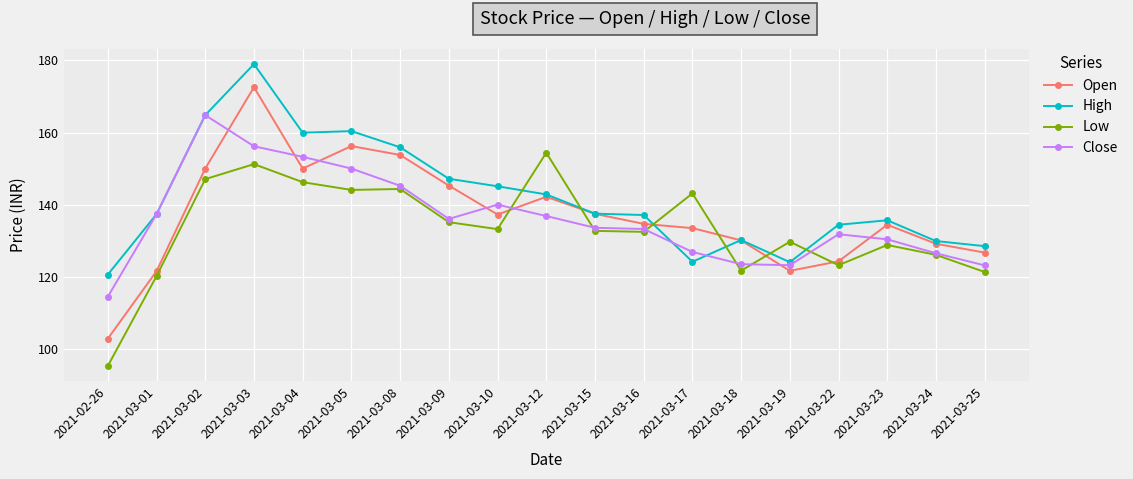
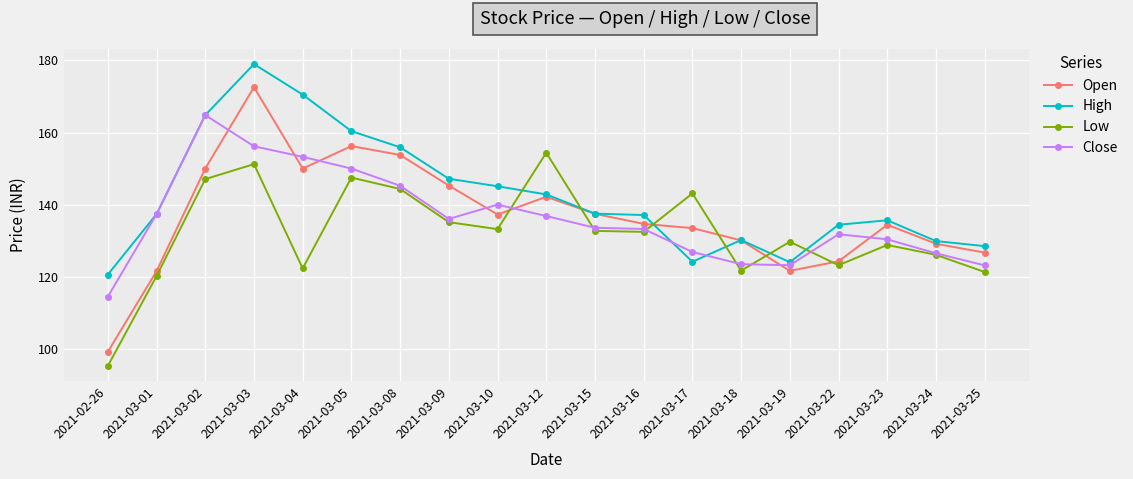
Open, 2021-02-26: 103 -> 99
High, 2021-03-04: 160 -> 171
Low, 2021-03-04: 146 -> 122
Low, 2021-03-05: 144 -> 148
